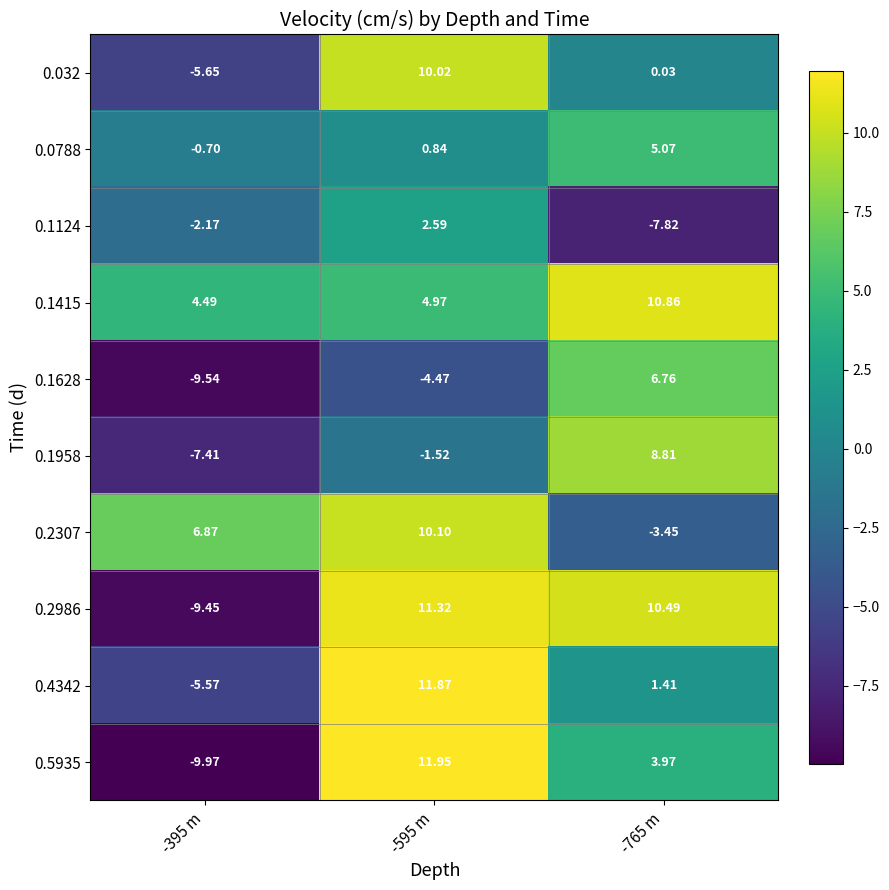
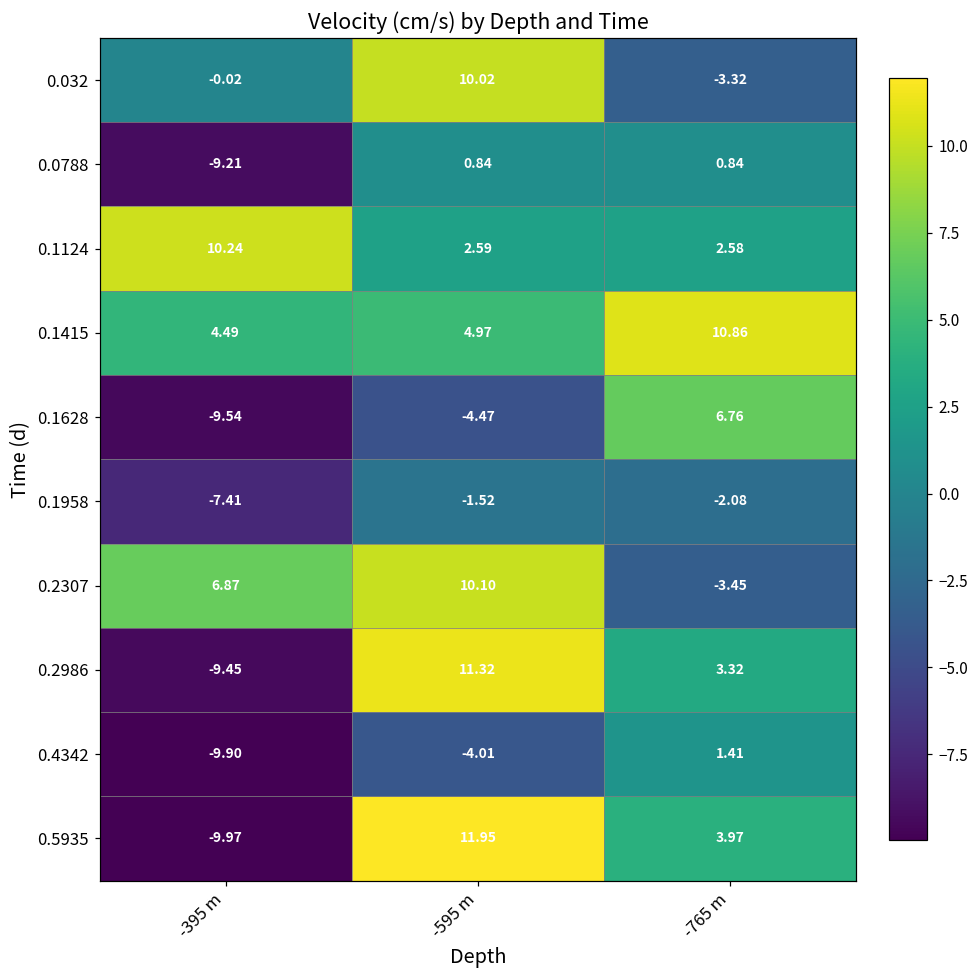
0.032, -395 m: -5.65 -> -0.02
0.032, -765 m: 0.03 -> -3.32
0.0788, -395 m: -0.70 -> -9.21
0.0788, -765 m: 5.07 -> 0.84
0.1124, -395 m: -2.17 -> 10.24
0.1124, -765 m: -7.82 -> 2.58
0.1958, -765 m: 8.81 -> -2.08
0.2986, -765 m: 10.49 -> 3.32
0.4342, -395 m: -5.57 -> -9.90
0.4342, -595 m: 11.87 -> -4.01
